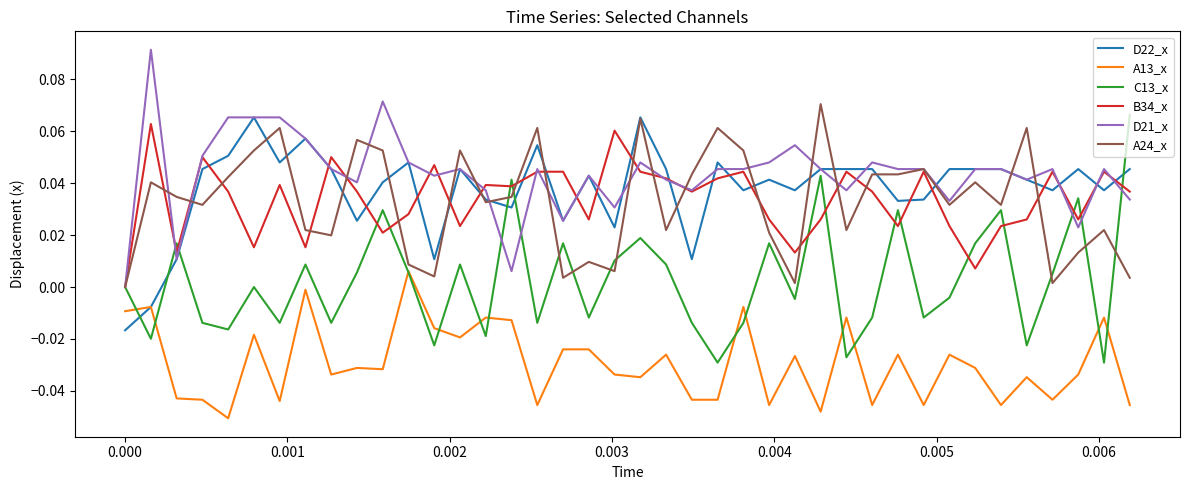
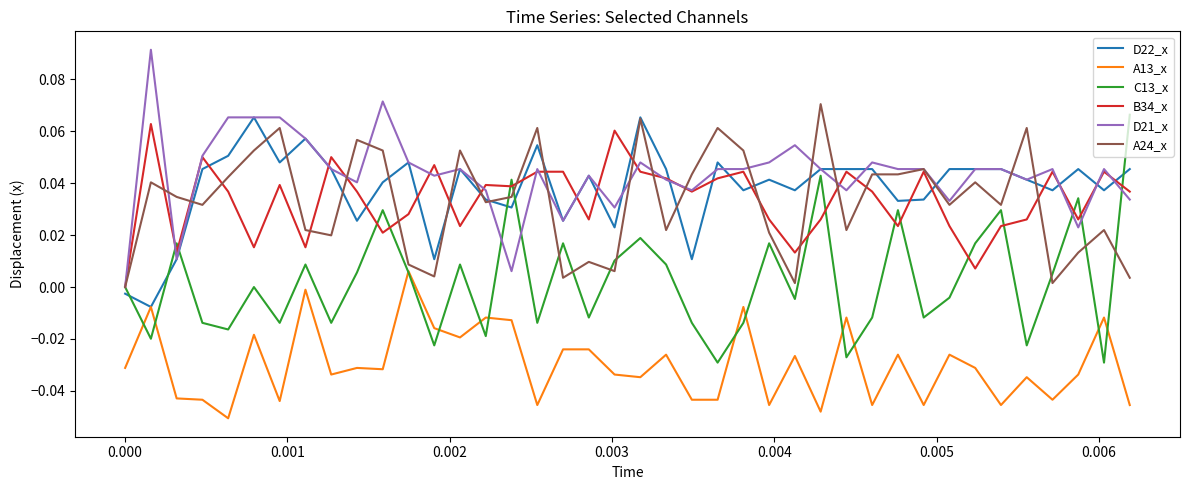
D22_x, 0.000: -0.017 -> -0.003
A13_x, 0.000: -0.009 -> -0.031
